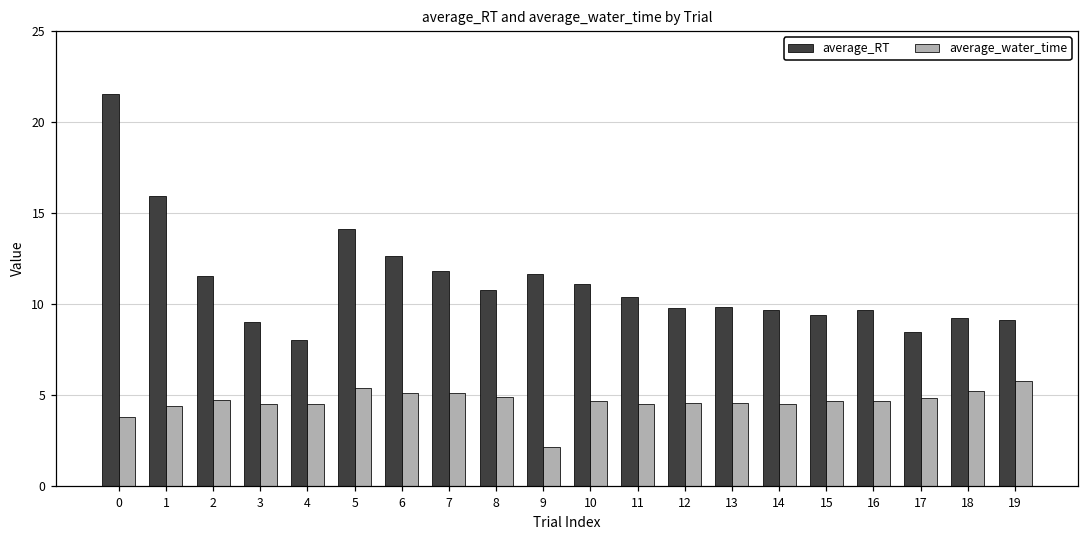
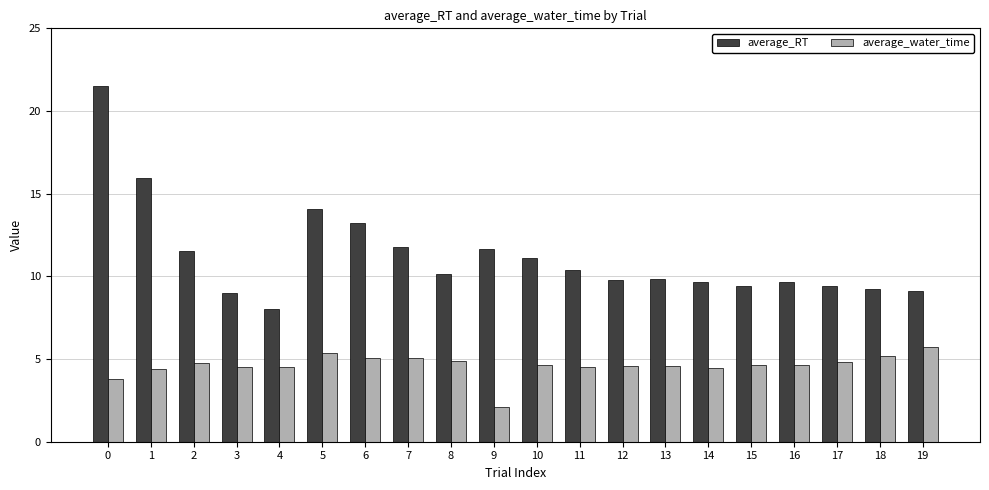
average_RT, 6: 12.6 -> 13.2
average_RT, 8: 10.8 -> 10.1
average_RT, 17: 8.5 -> 9.4
